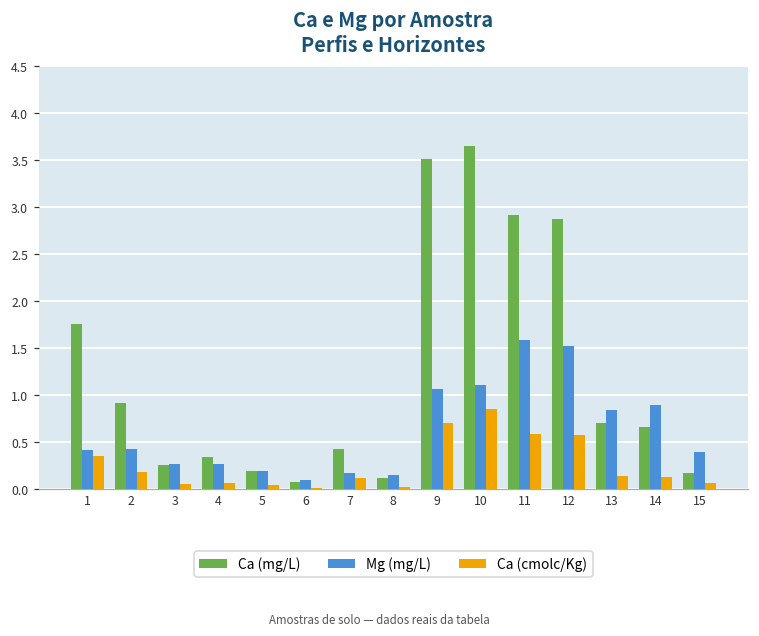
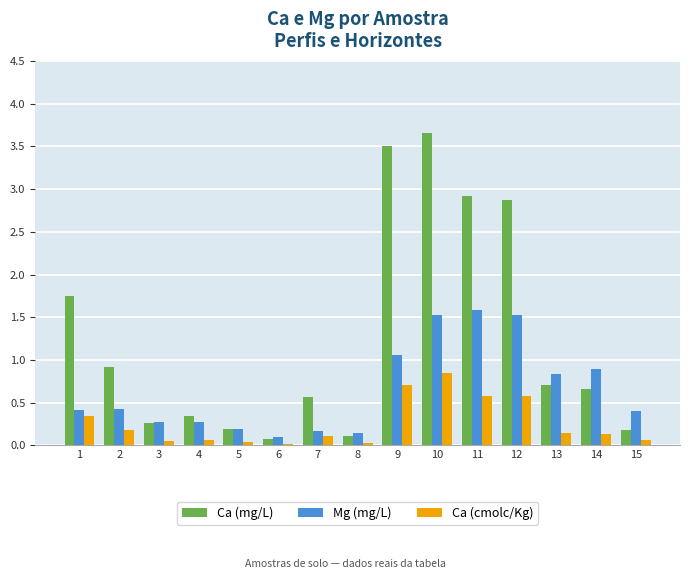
Ca (mg/L), 7: 0.4 -> 0.6
Mg (mg/L), 10: 1.1 -> 1.5
